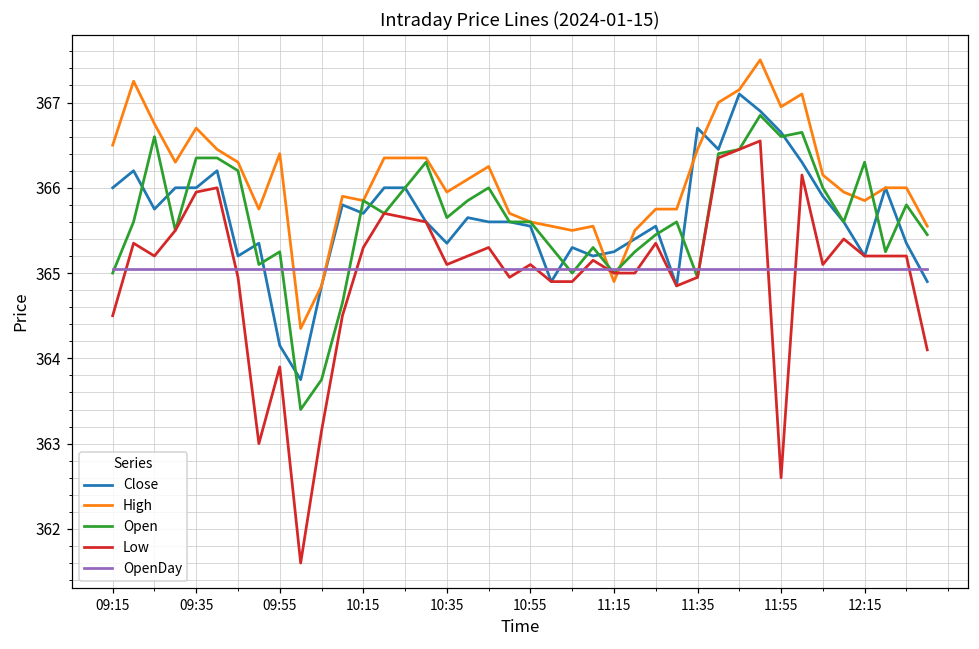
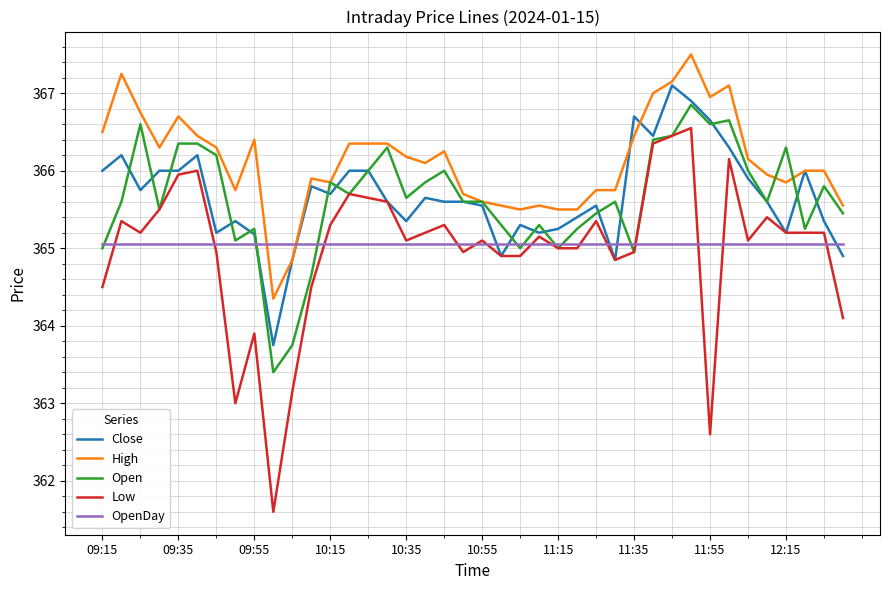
Close, 09:55: 364.2 -> 365.2
High, 10:35: 366.0 -> 366.2
High, 11:15: 364.9 -> 365.5
